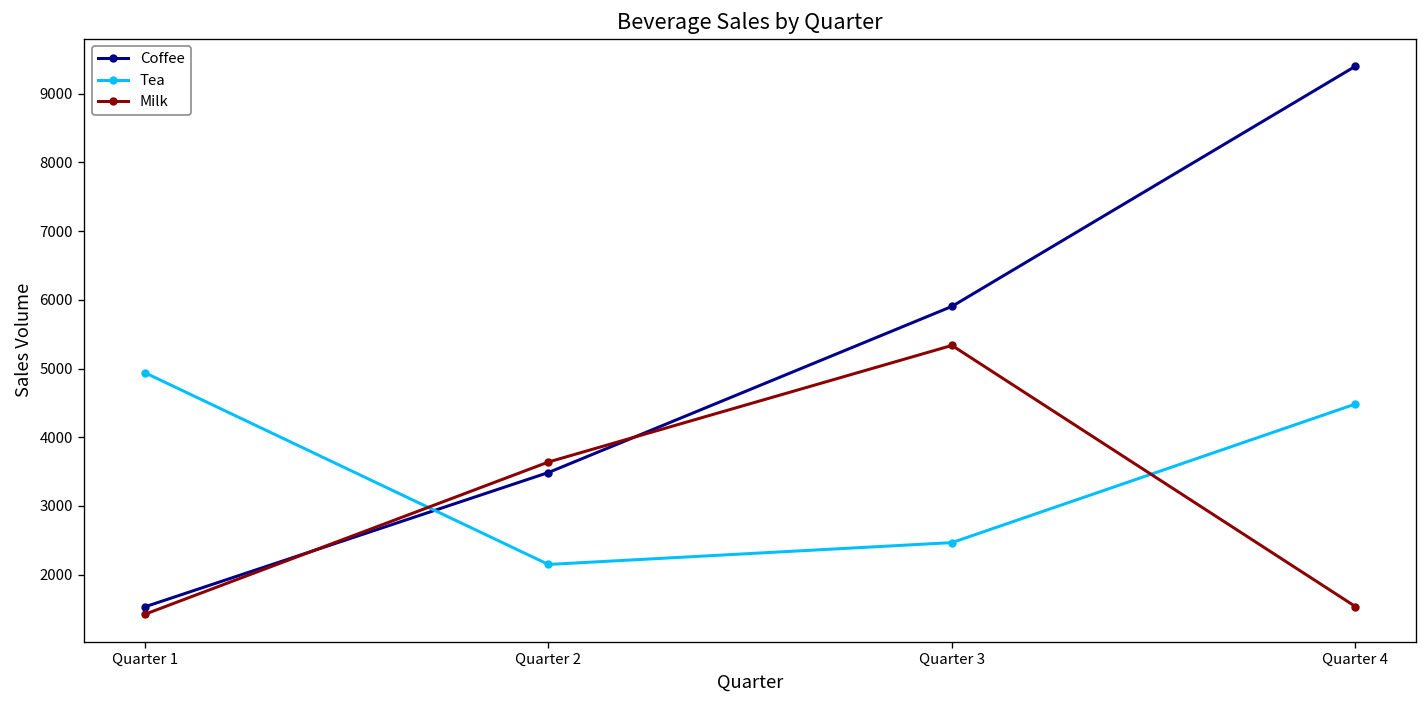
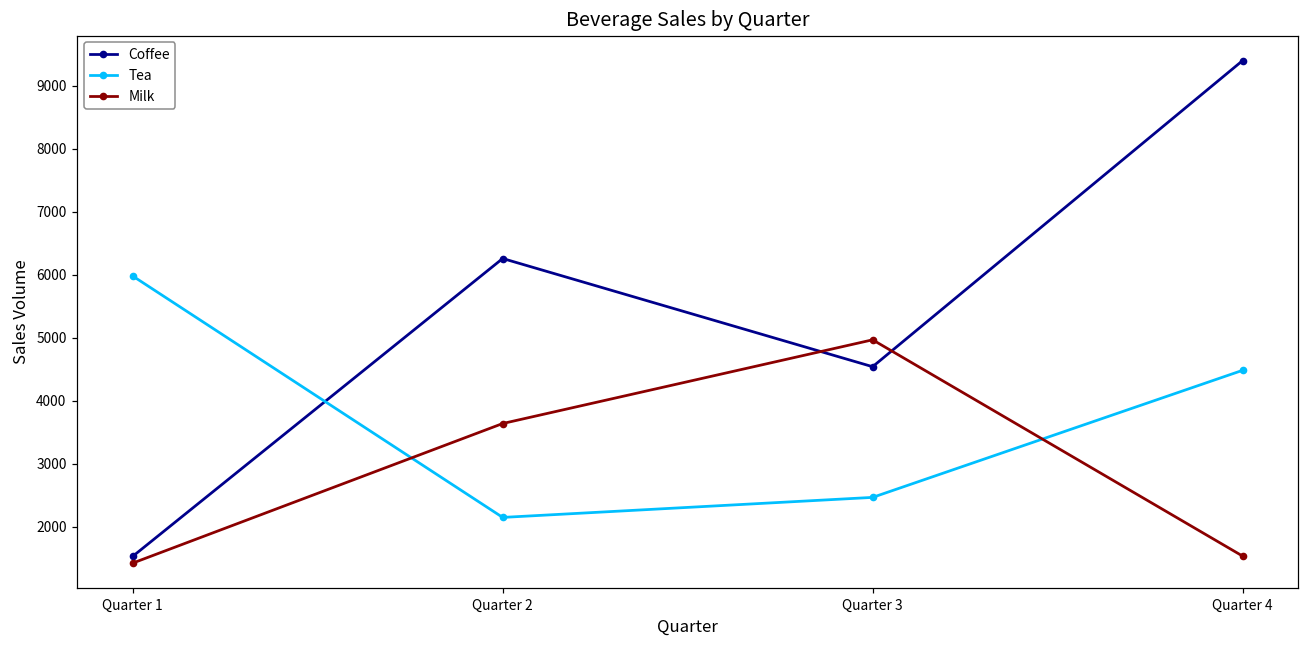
Tea, Quarter 1: 4900 -> 6000
Coffee, Quarter 2: 3500 -> 6300
Coffee, Quarter 3: 5900 -> 4500
Milk, Quarter 3: 5300 -> 5000
